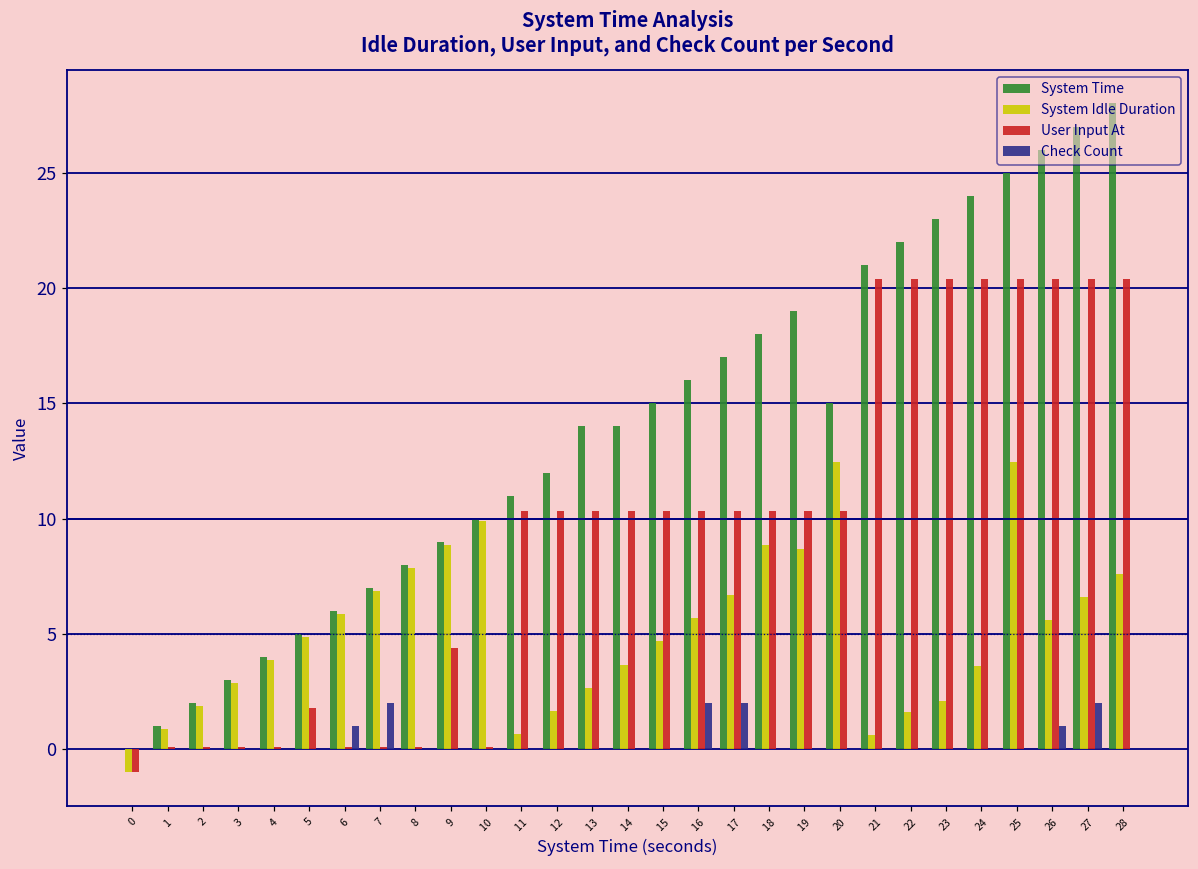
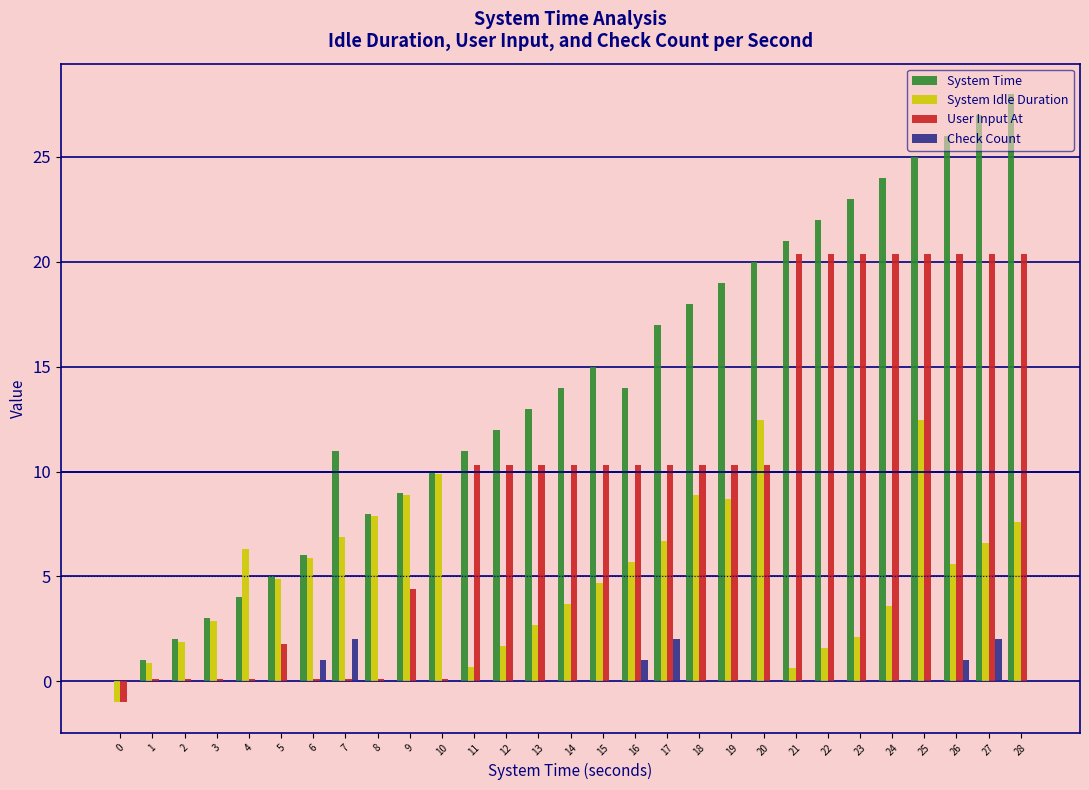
System Idle Duration, 4: 3.9 -> 6.3
System Time, 7: 7 -> 11
System Time, 13: 14 -> 13
System Time, 16: 16 -> 14
Check Count, 16: 2 -> 1
System Time, 20: 15 -> 20
